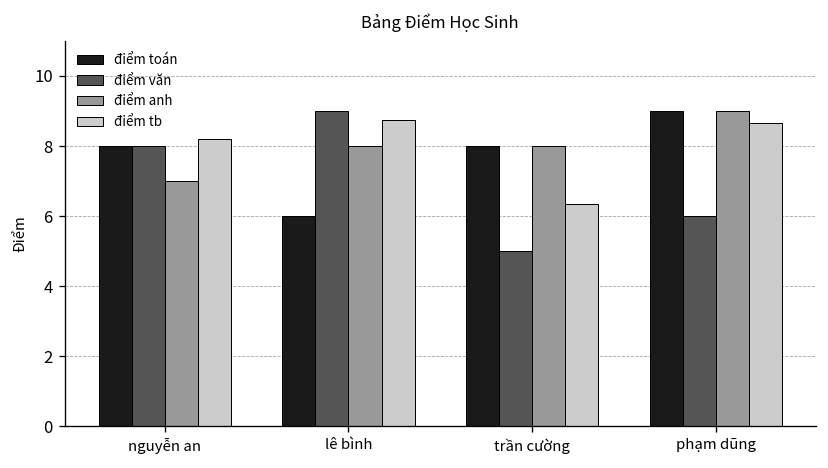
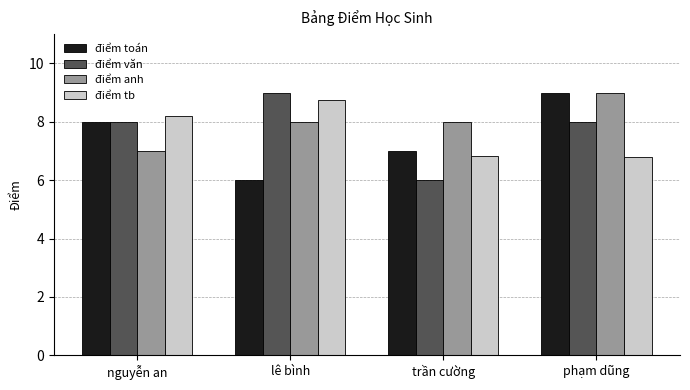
điểm toán, trần cường: 8 -> 7
điểm văn, trần cường: 5 -> 6
điểm tb, trần cường: 6.3 -> 6.8
điểm văn, phạm dũng: 6 -> 8
điểm tb, phạm dũng: 8.7 -> 6.8
